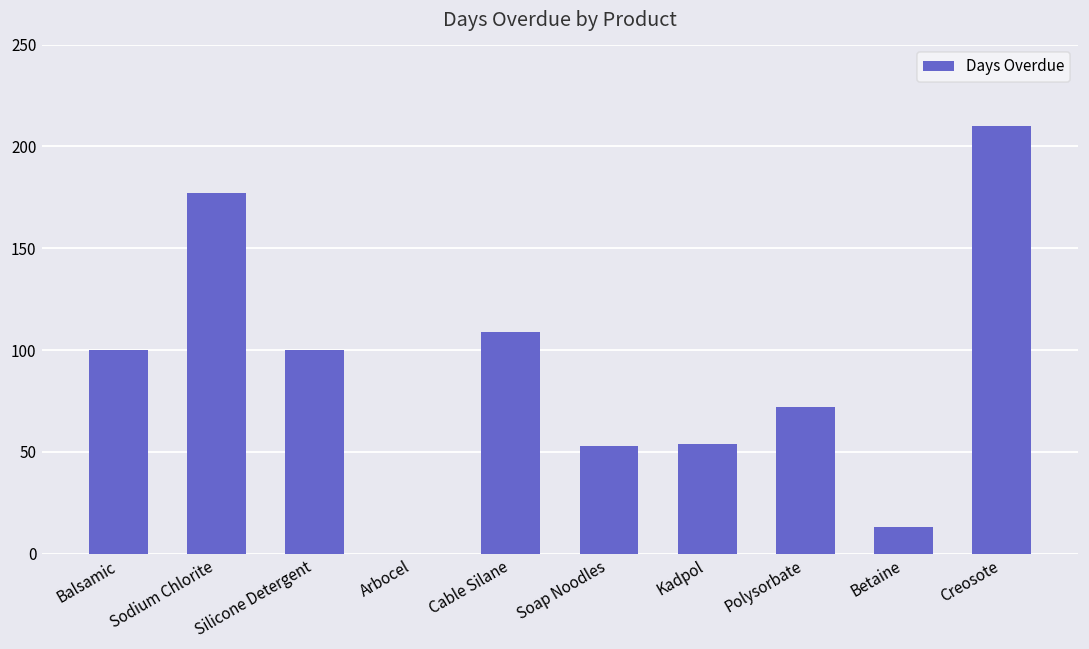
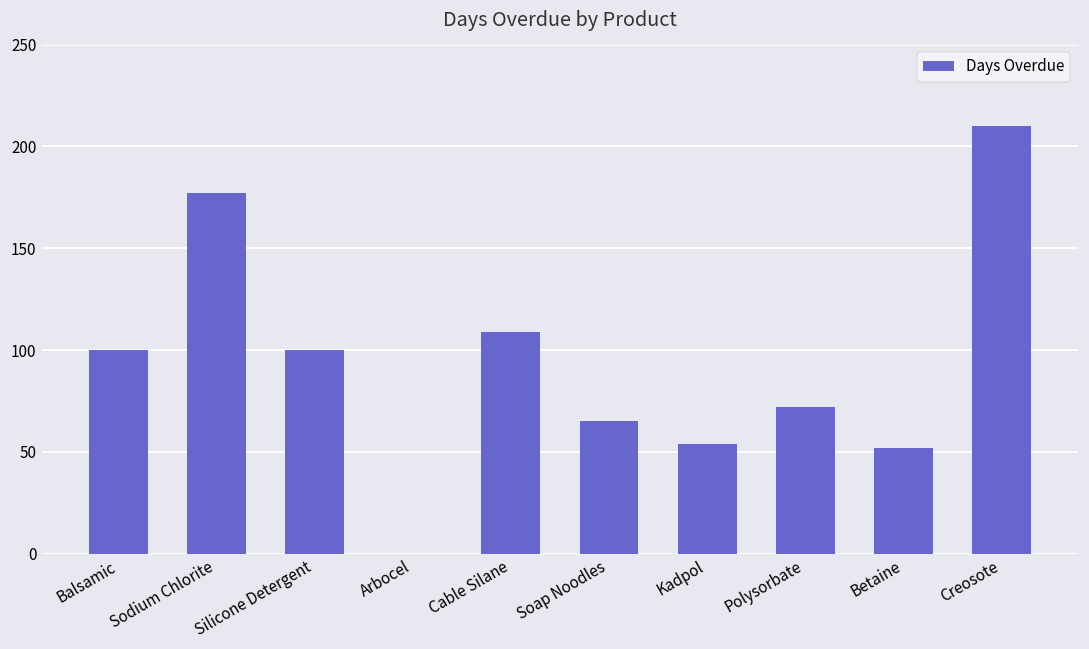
Soap Noodles: 53 -> 65
Betaine: 13 -> 52
